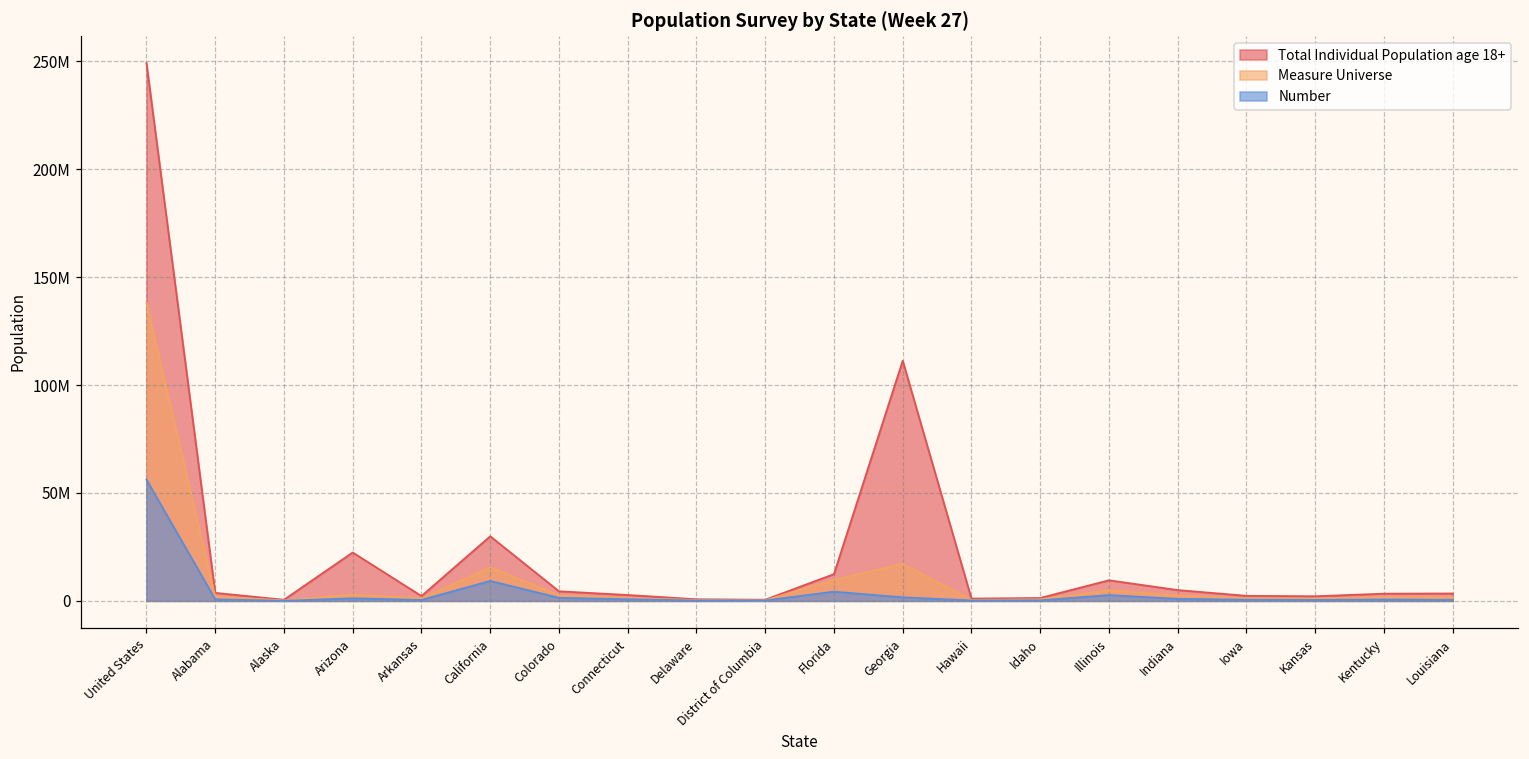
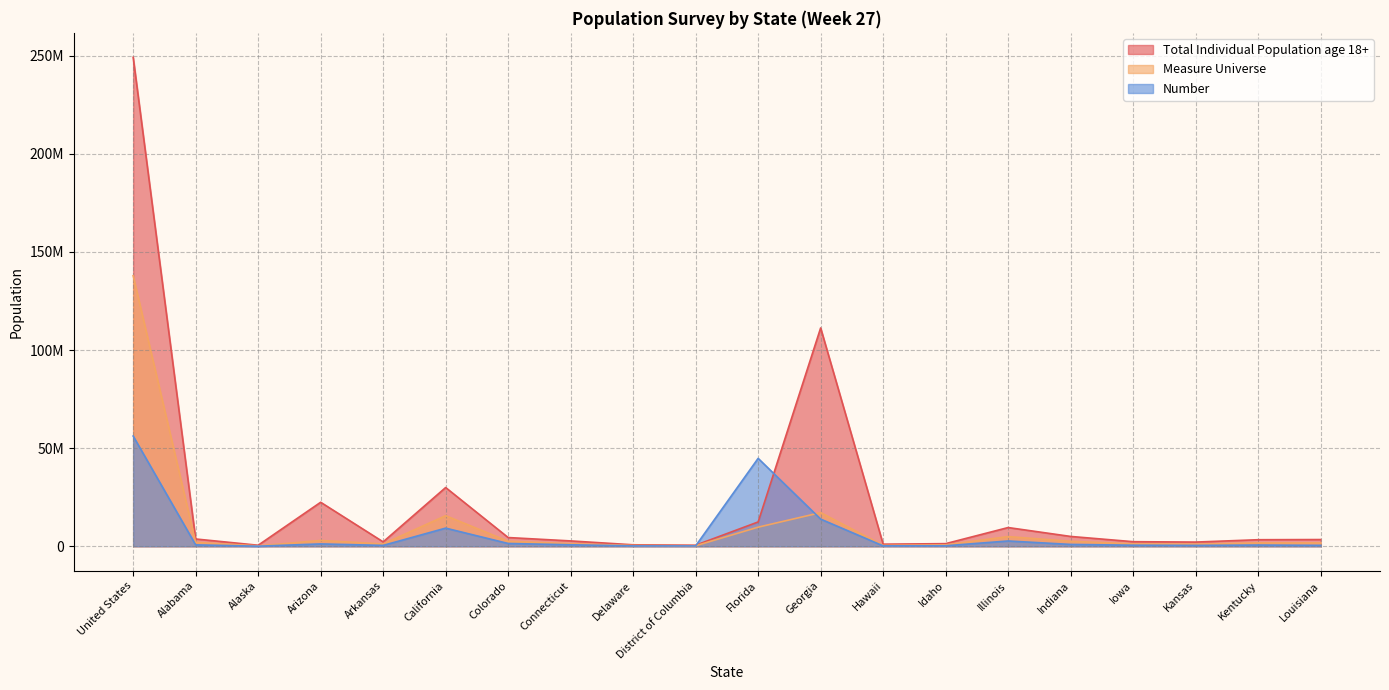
Number, Florida: 4000000 -> 45000000
Number, Georgia: 2000000 -> 14000000
